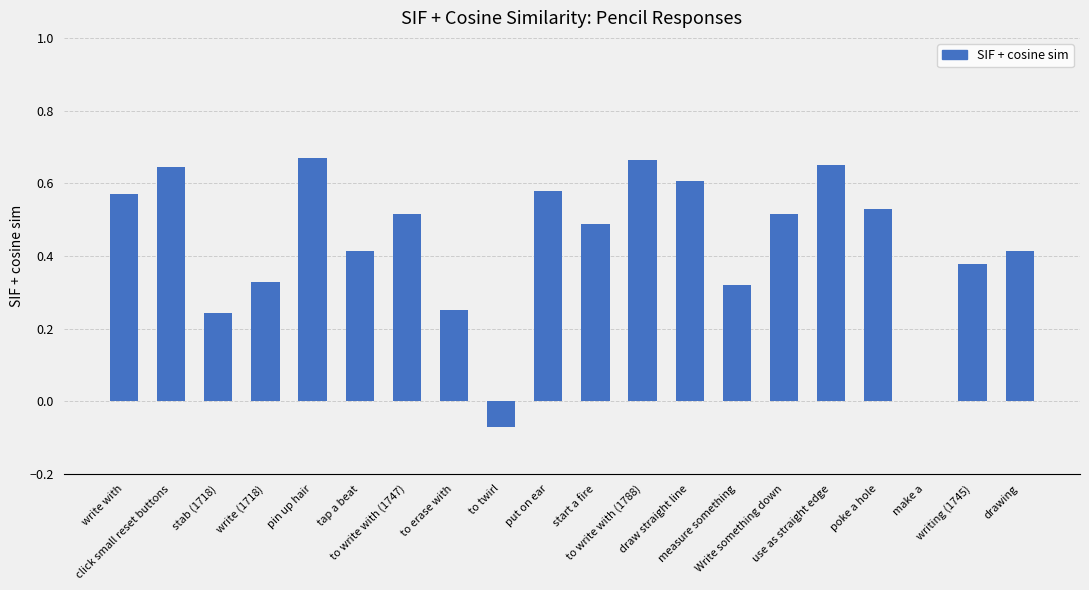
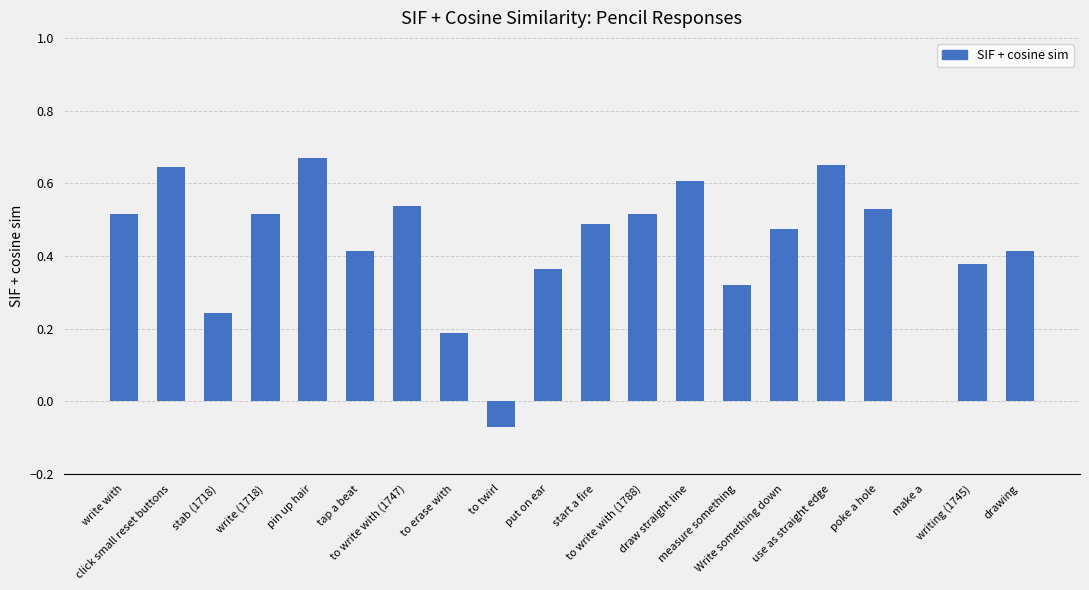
write with: 0.57 -> 0.52
write (1718): 0.33 -> 0.52
to write with (1747): 0.52 -> 0.54
to erase with: 0.25 -> 0.19
put on ear: 0.58 -> 0.36
to write with (1788): 0.66 -> 0.52
Write something down: 0.52 -> 0.47
